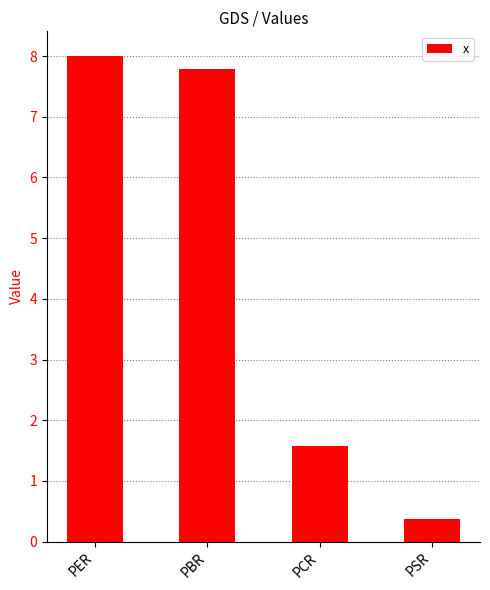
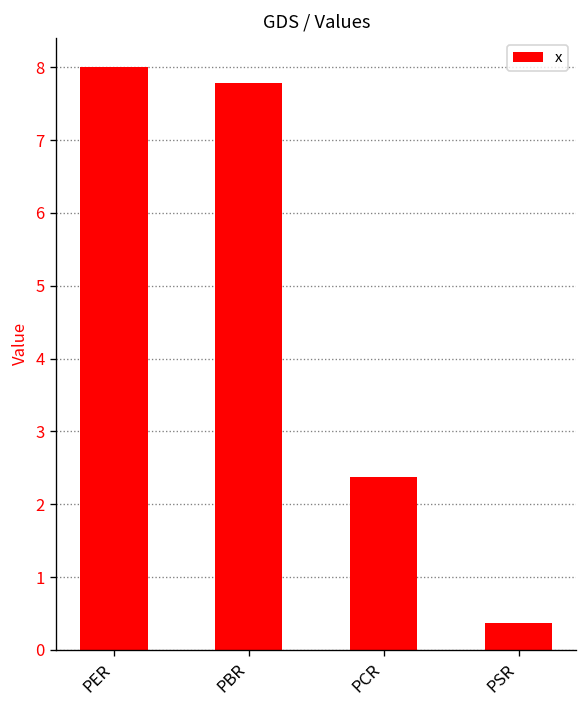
PCR: 1.6 -> 2.4
